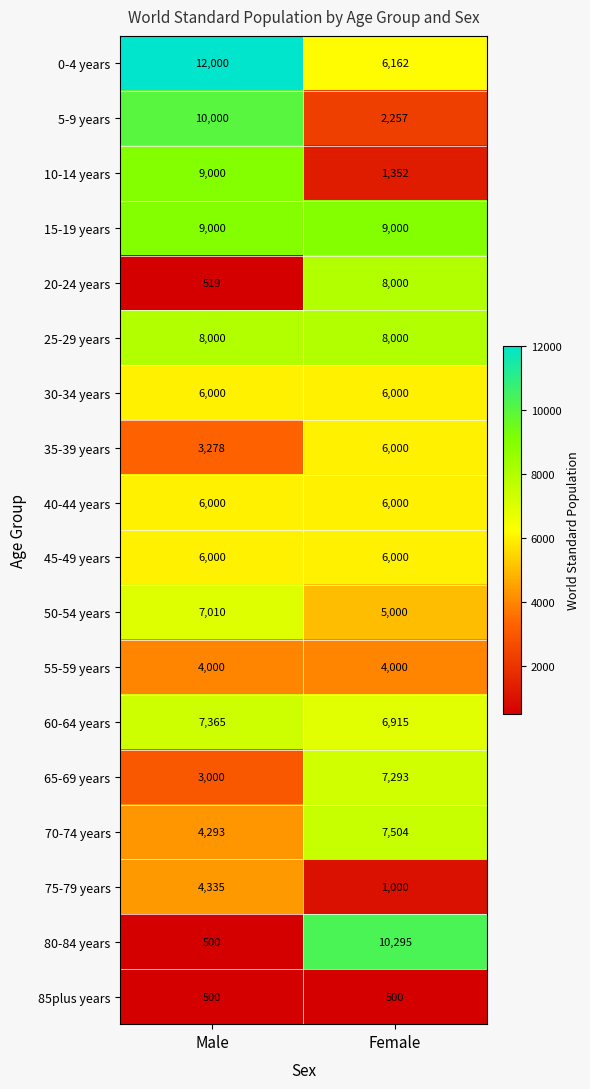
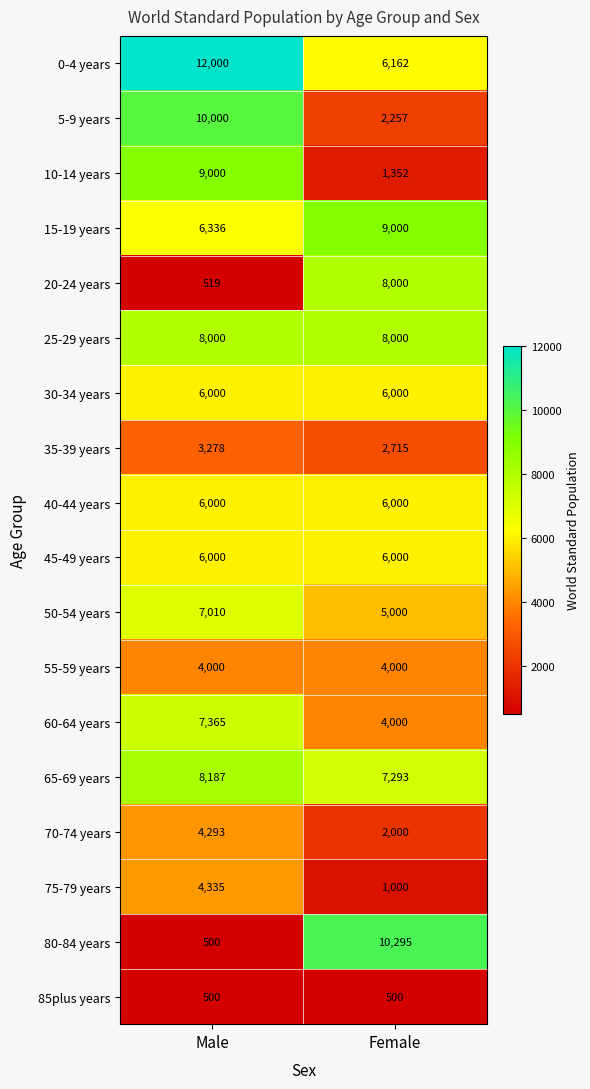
15-19 years, Male: 9,000 -> 6,336
35-39 years, Female: 6,000 -> 2,715
60-64 years, Female: 6,915 -> 4,000
65-69 years, Male: 3,000 -> 8,187
70-74 years, Female: 7,504 -> 2,000
